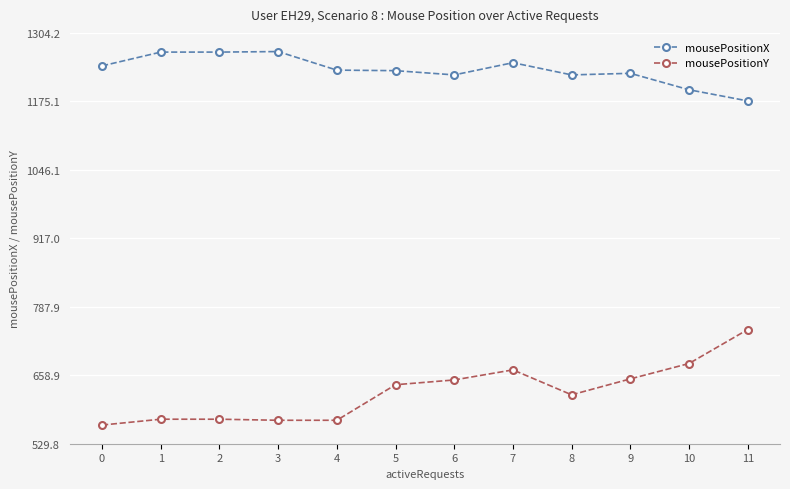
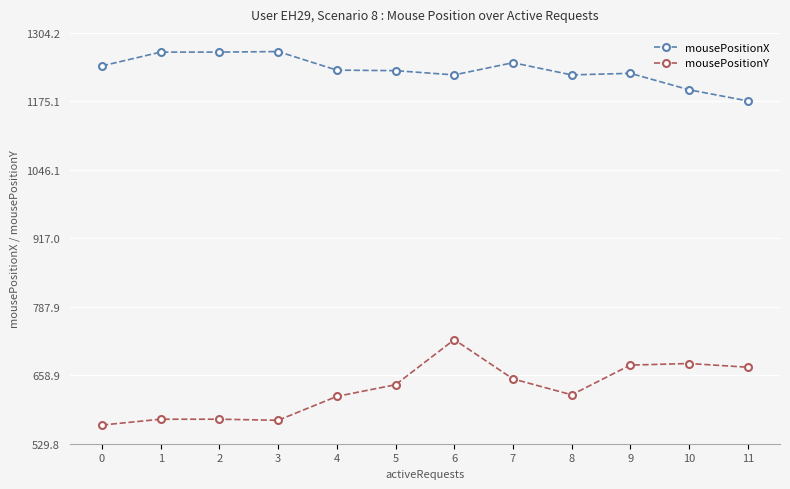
mousePositionY, 4: 570 -> 620
mousePositionY, 6: 650 -> 730
mousePositionY, 7: 670 -> 650
mousePositionY, 9: 650 -> 680
mousePositionY, 11: 750 -> 670
